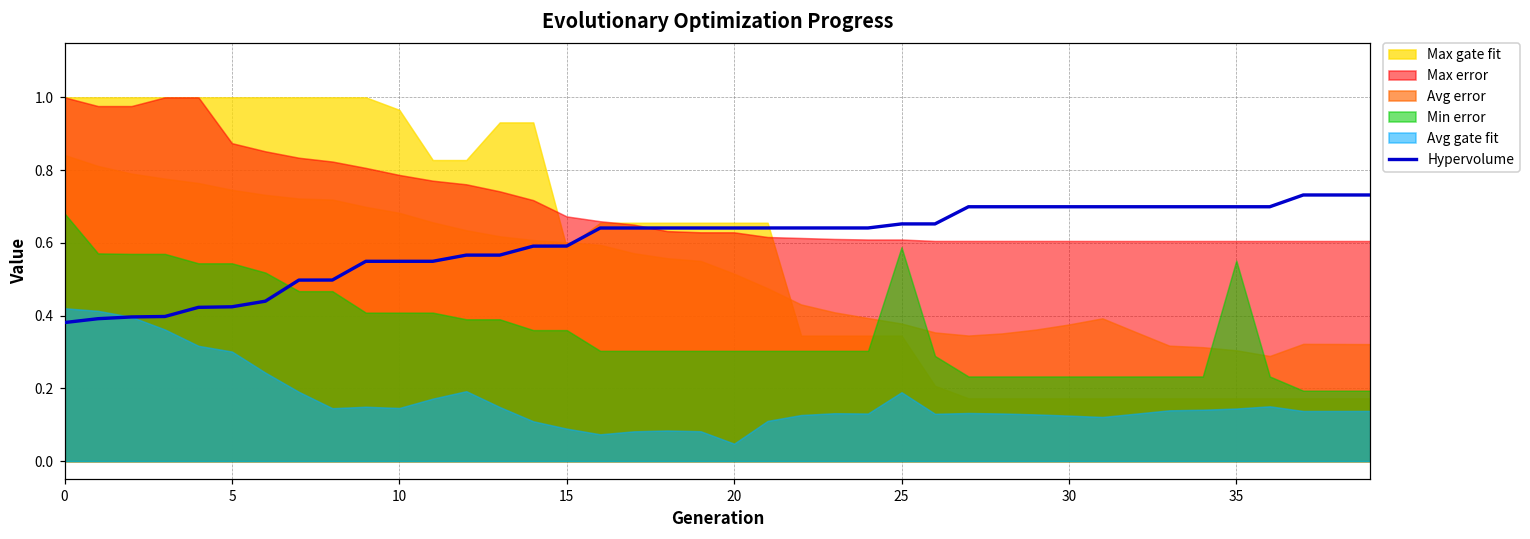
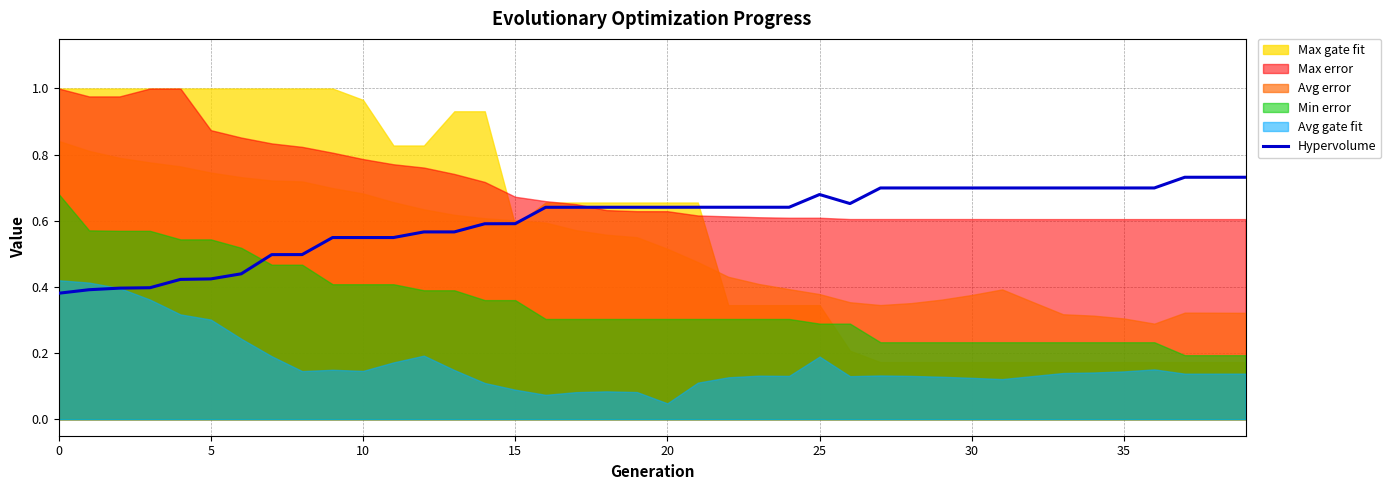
Hypervolume, 25: 0.65 -> 0.68
Min error, 25: 0.59 -> 0.29
Min error, 35: 0.55 -> 0.23
